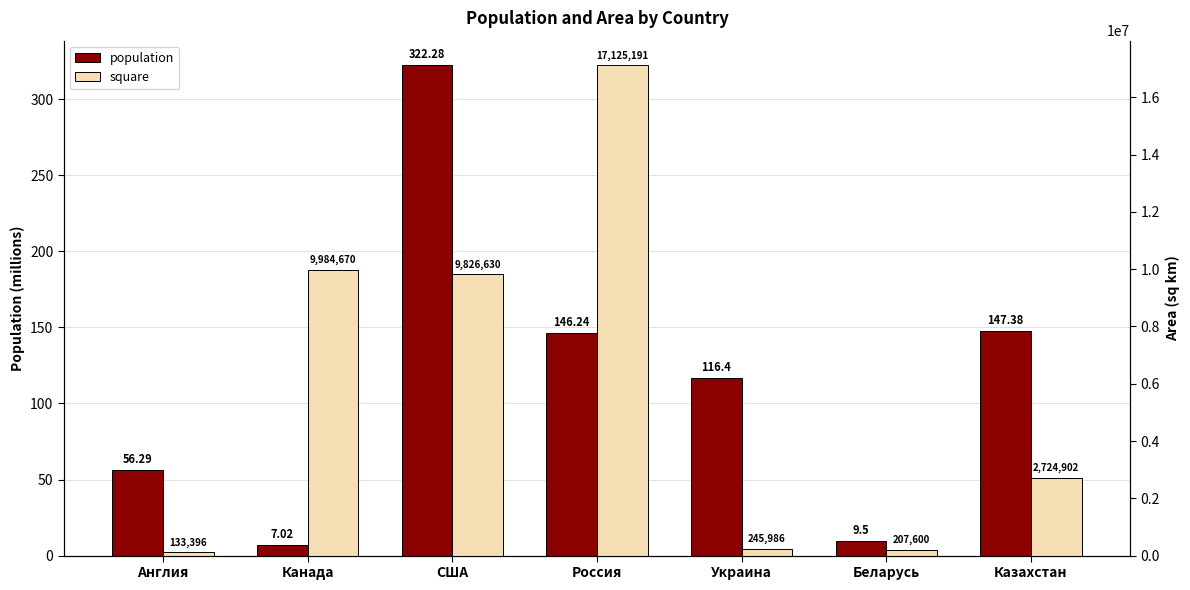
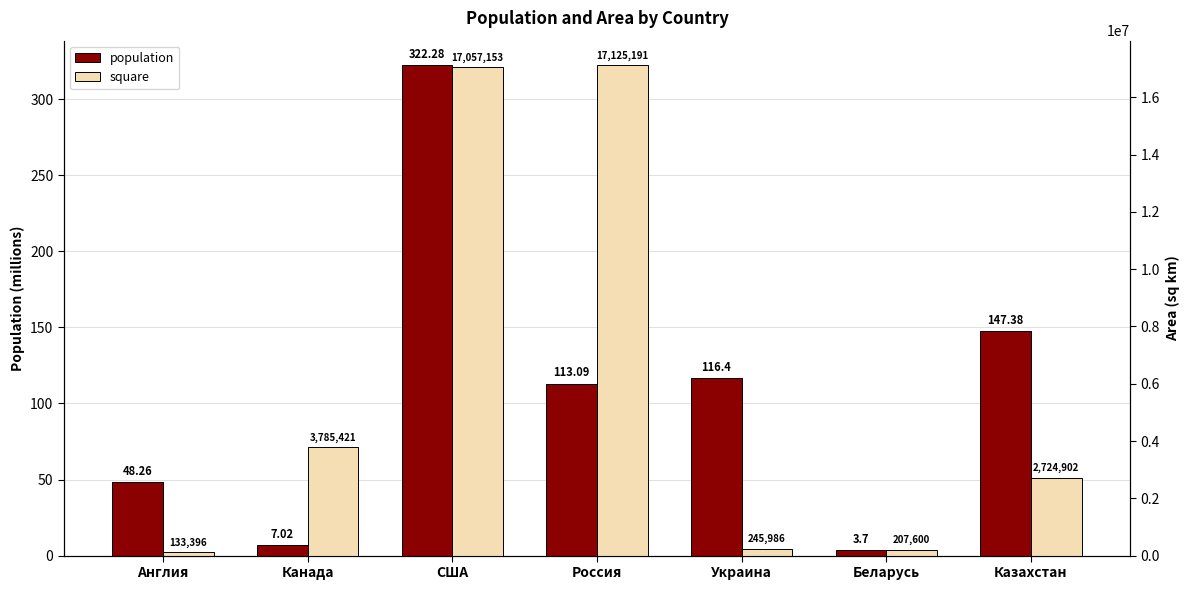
population, Англия: 56.29 -> 48.26
population, Россия: 146.24 -> 113.09
population, Беларусь: 9.5 -> 3.7
square, Канада: 9,984,670 -> 3,785,421
square, США: 9,826,630 -> 17,057,153
